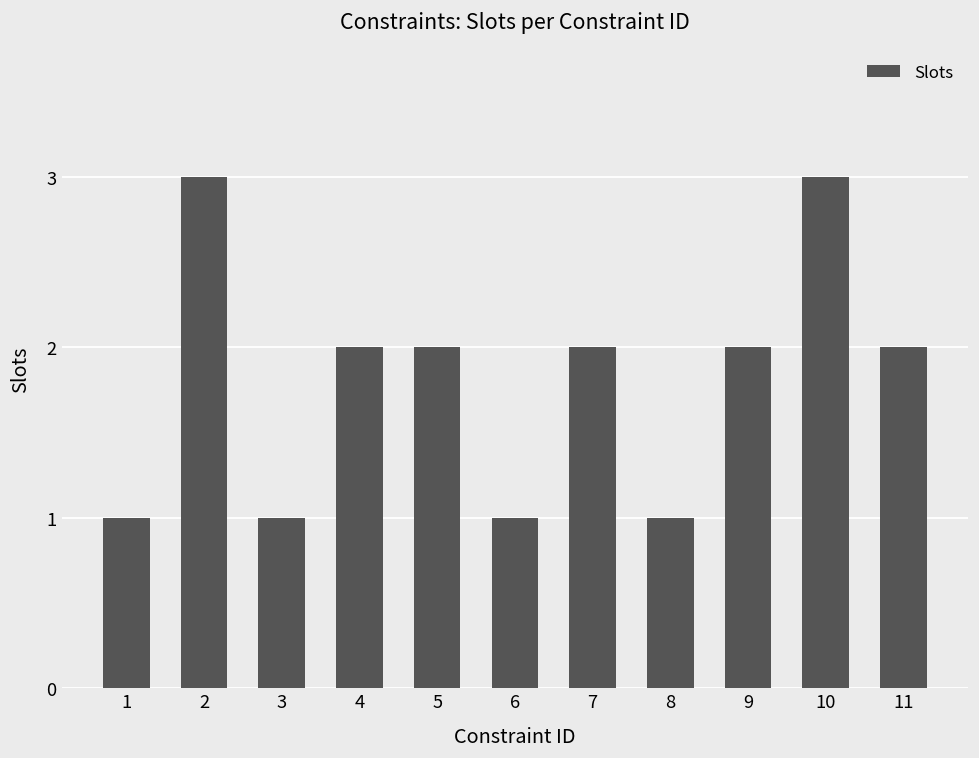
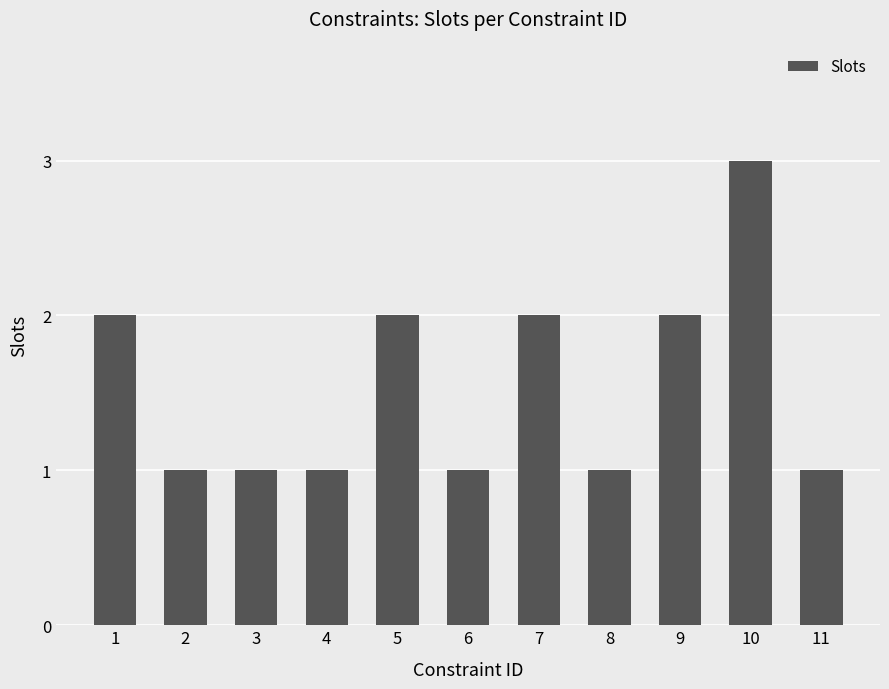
1: 1 -> 2
2: 3 -> 1
4: 2 -> 1
11: 2 -> 1
